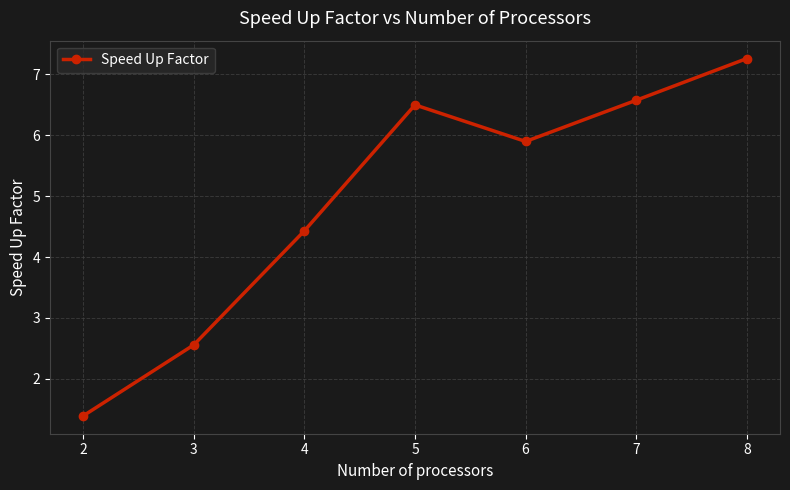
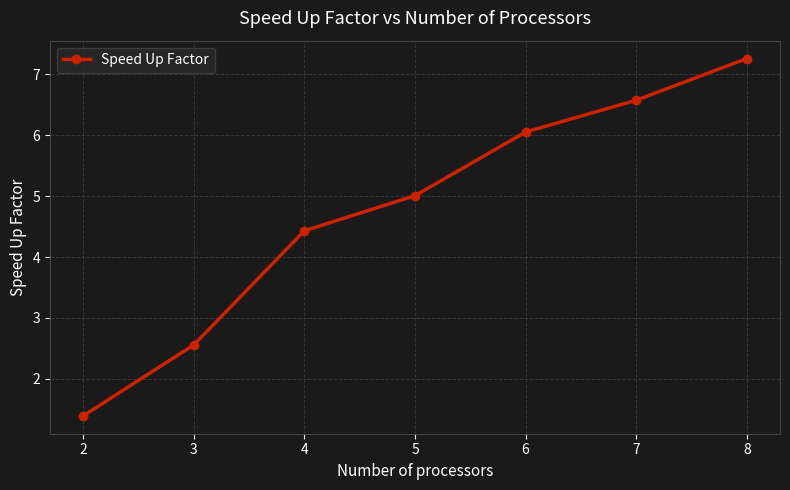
5: 6.5 -> 5.0
6: 5.9 -> 6.1
